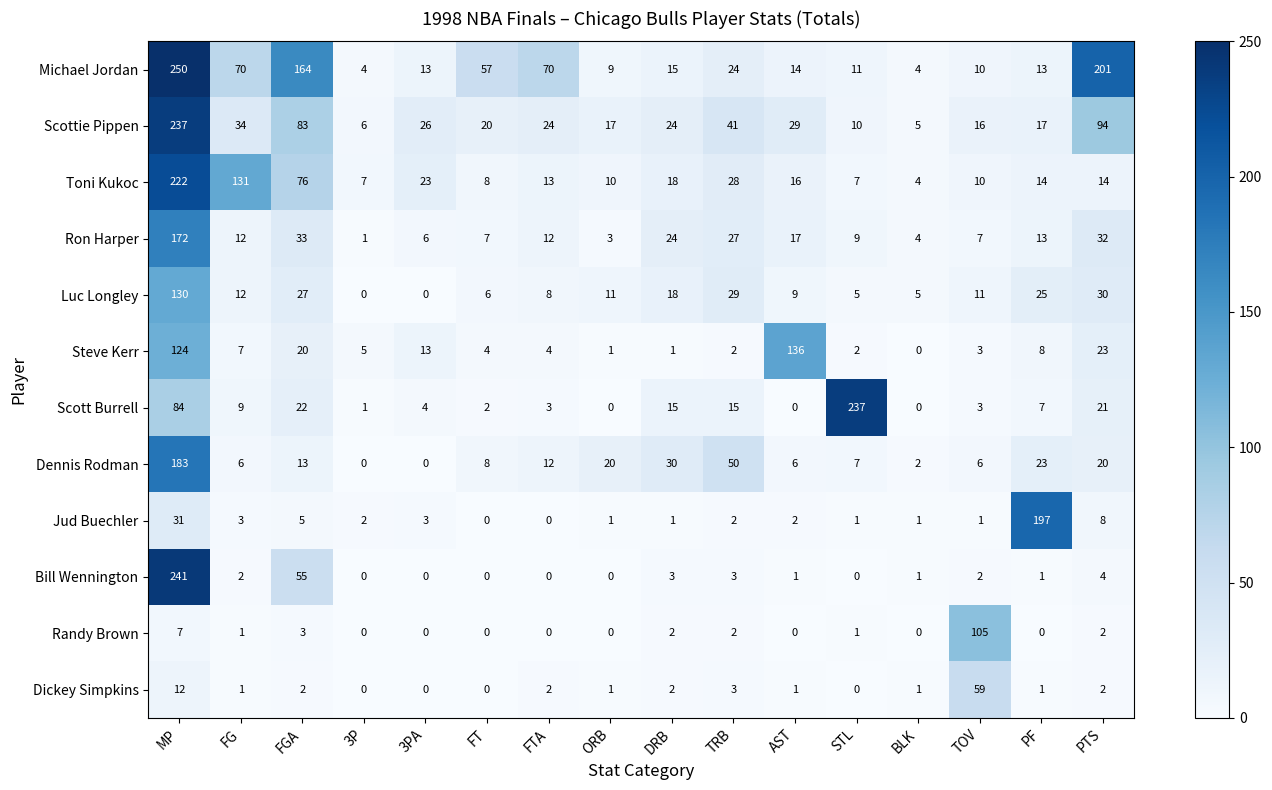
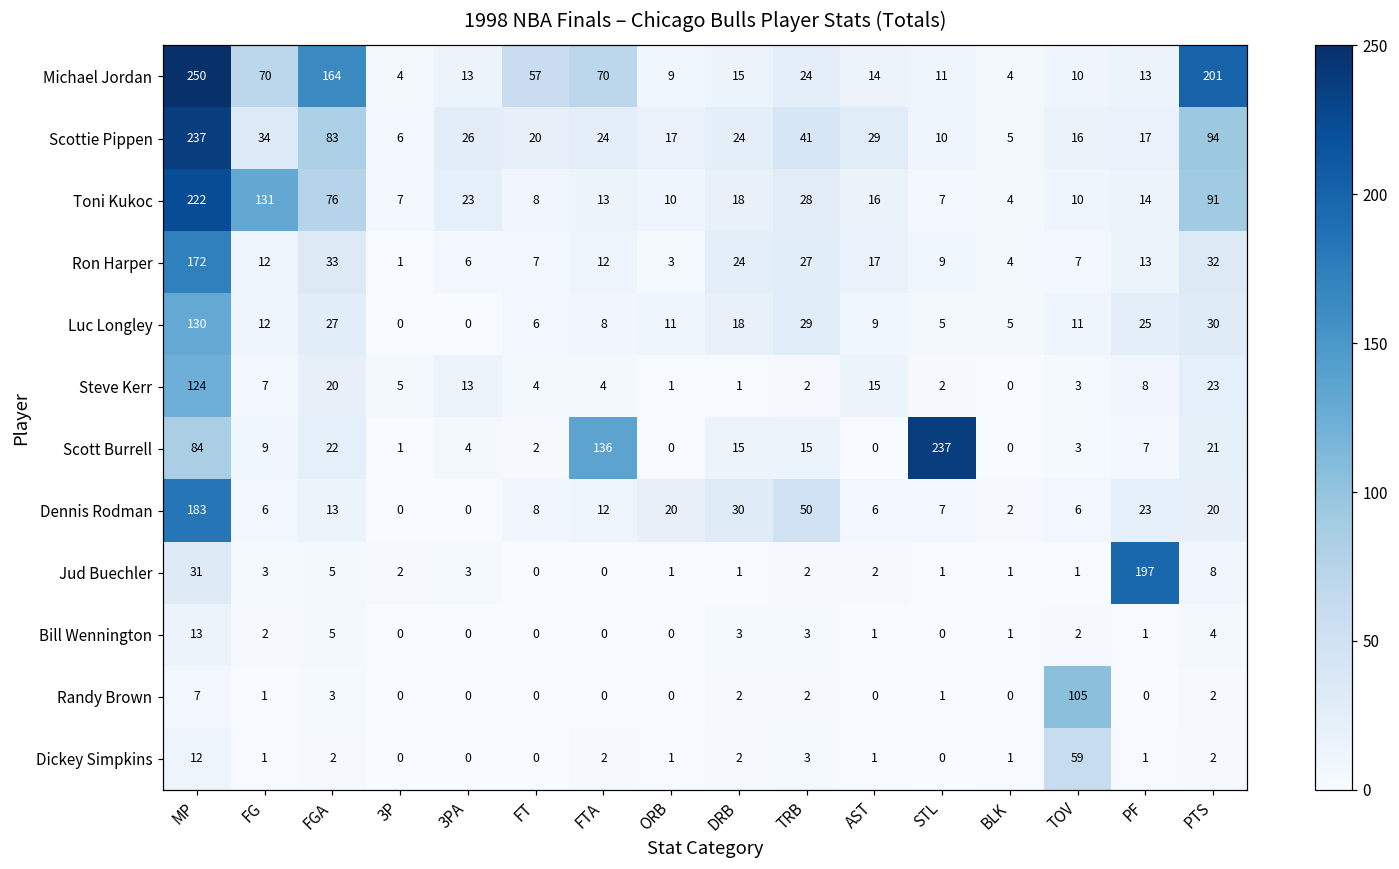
Toni Kukoc, PTS: 14 -> 91
Steve Kerr, AST: 136 -> 15
Scott Burrell, FTA: 3 -> 136
Bill Wennington, MP: 241 -> 13
Bill Wennington, FGA: 55 -> 5
